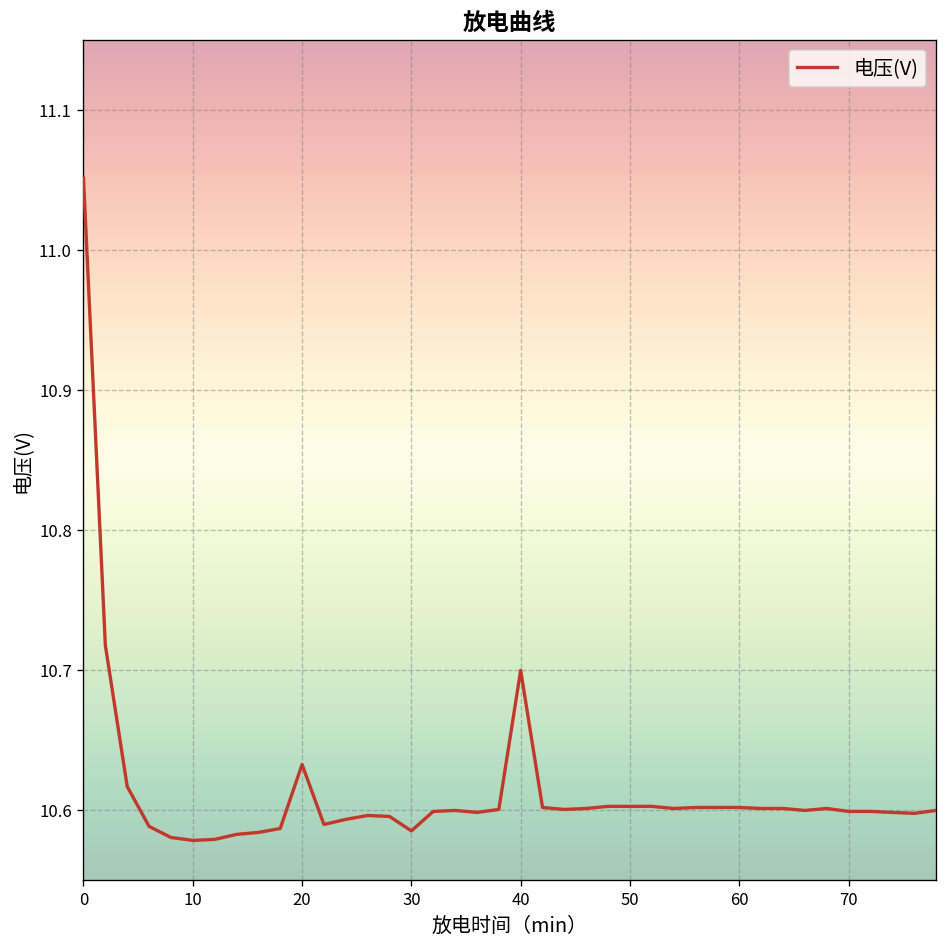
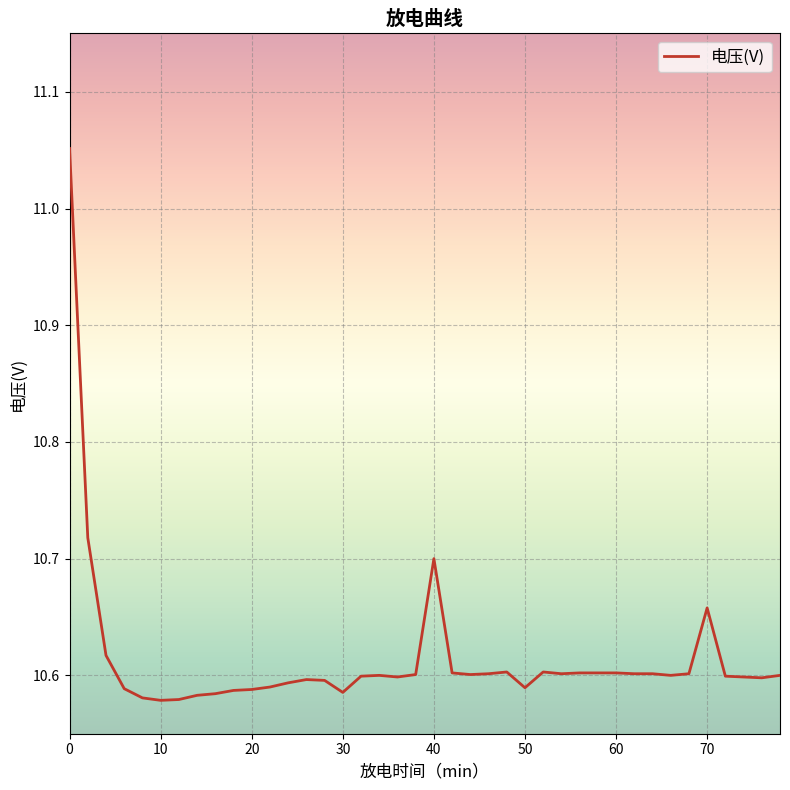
20: 10.633 -> 10.588
50: 10.603 -> 10.589
70: 10.599 -> 10.658
